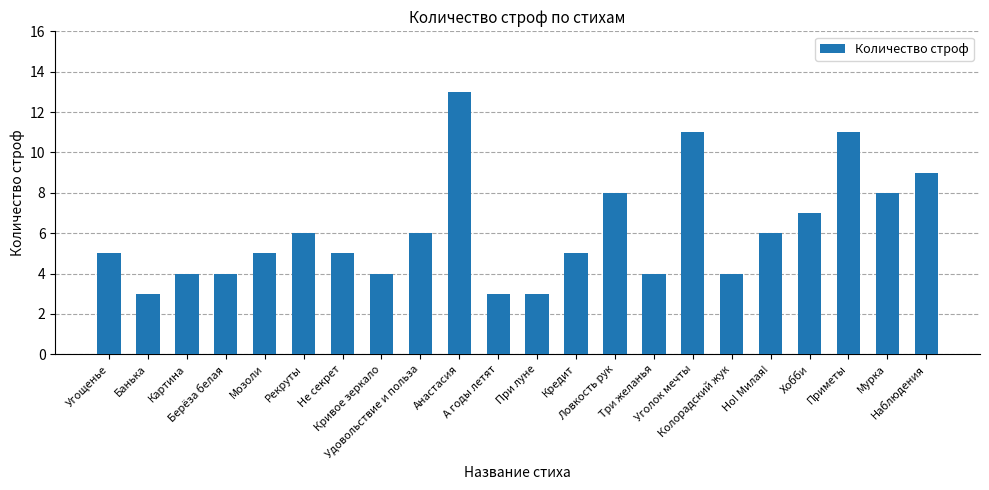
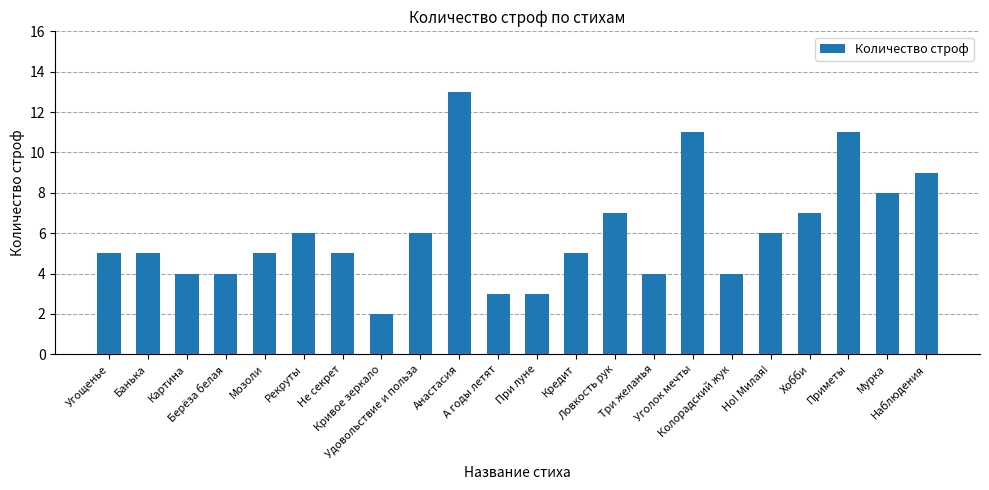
Банька: 3 -> 5
Кривое зеркало: 4 -> 2
Ловкость рук: 8 -> 7
